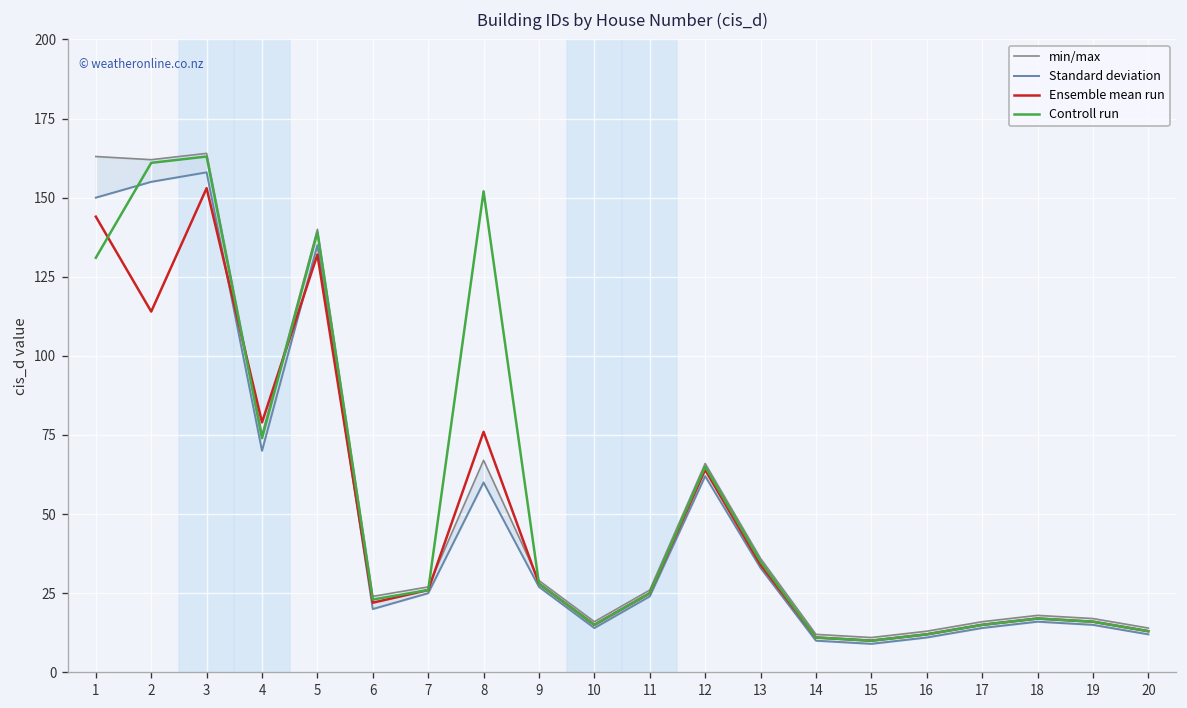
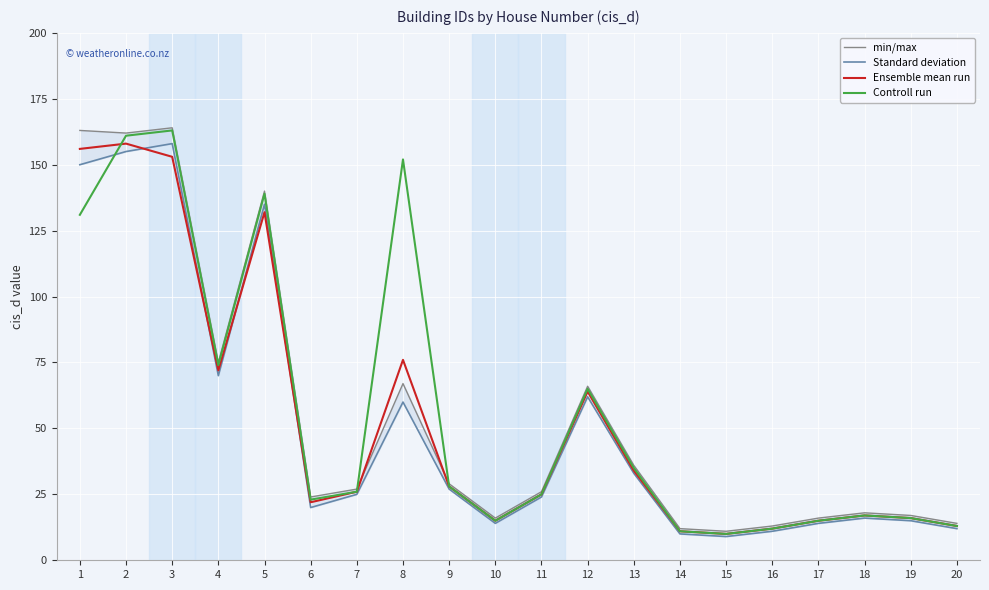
Ensemble mean run, 1: 144 -> 156
Ensemble mean run, 2: 114 -> 158
Ensemble mean run, 4: 79 -> 72
